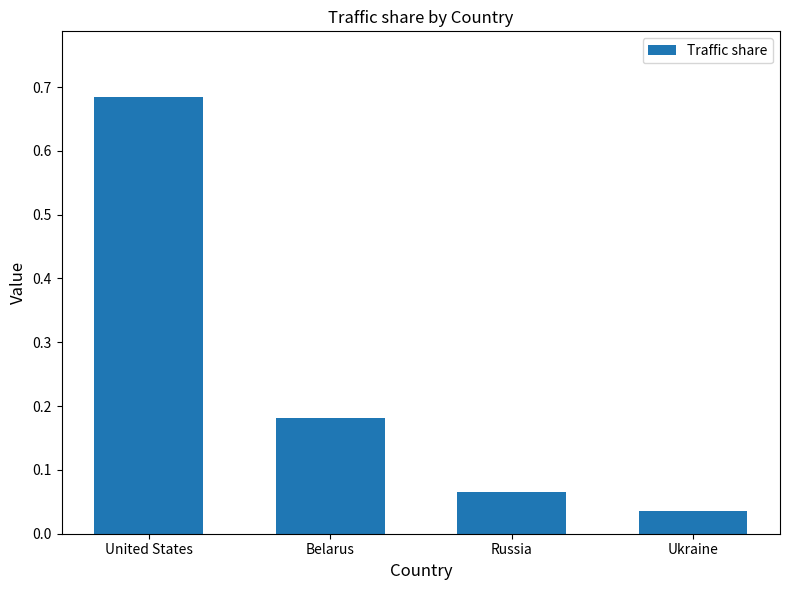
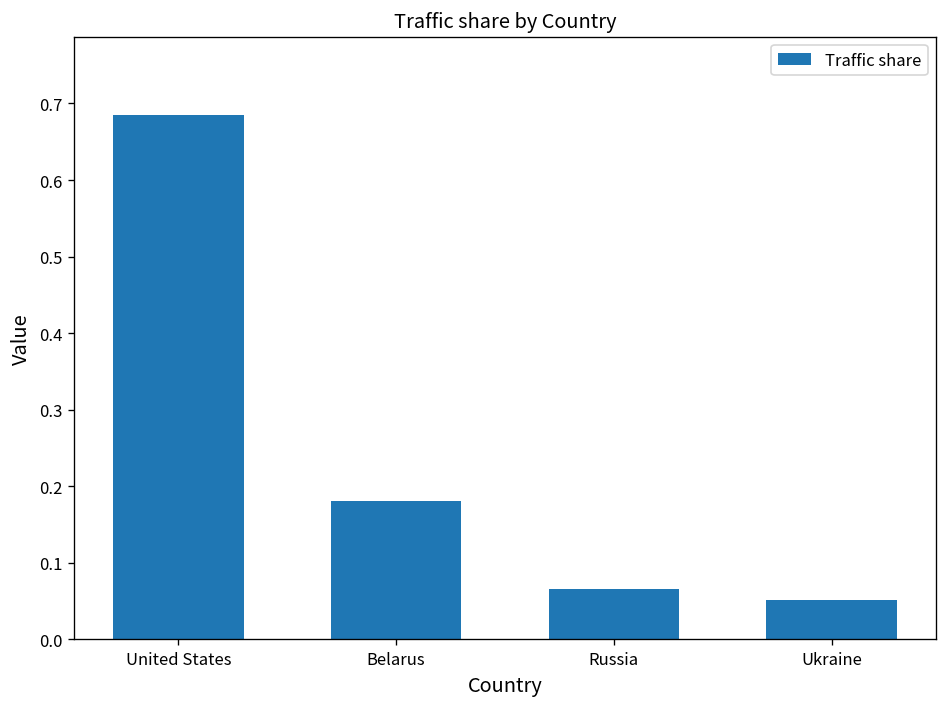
Ukraine: 0.04 -> 0.05
